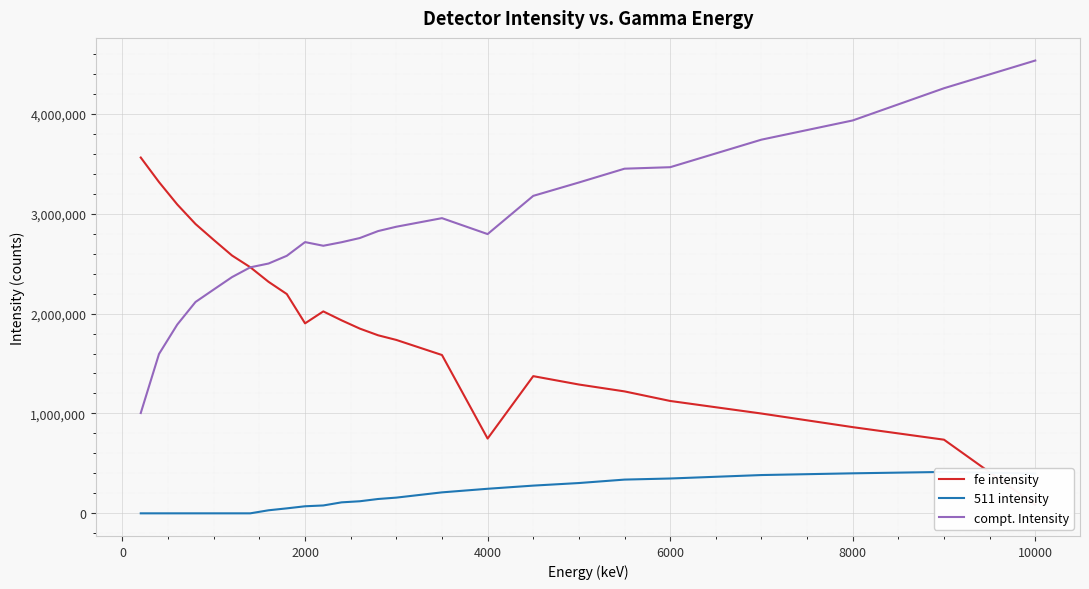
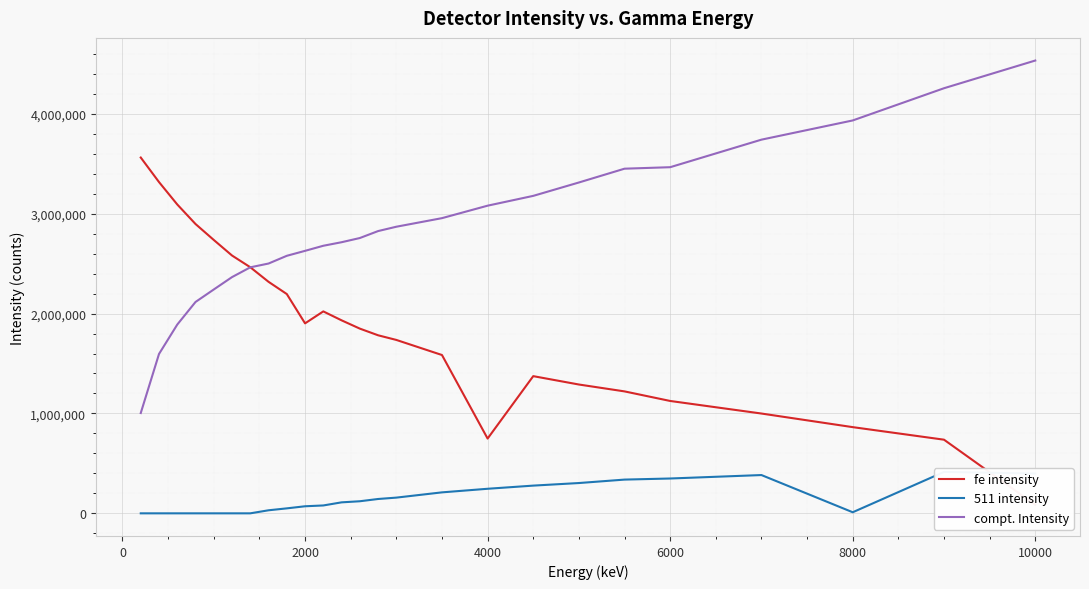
compt. Intensity, 2000: 2,700,000 -> 2,600,000
compt. Intensity, 4000: 2,800,000 -> 3,100,000
511 intensity, 8000: 400,000 -> 0
